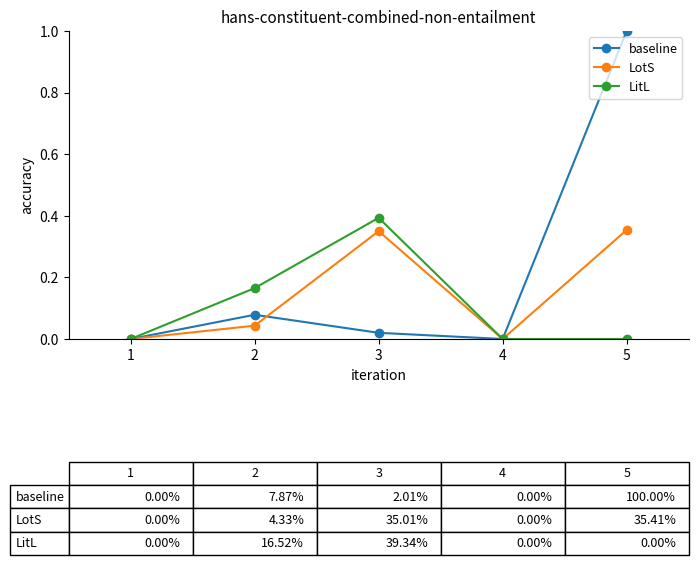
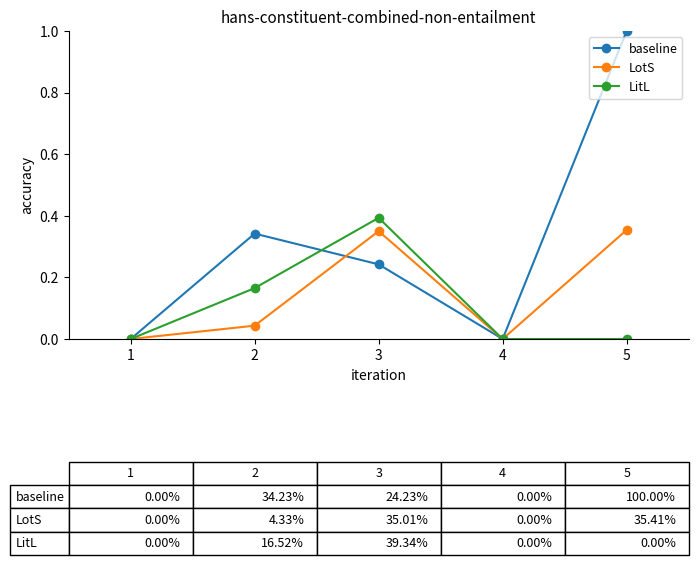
baseline, 2: 7.87% -> 34.23%
baseline, 3: 2.01% -> 24.23%
